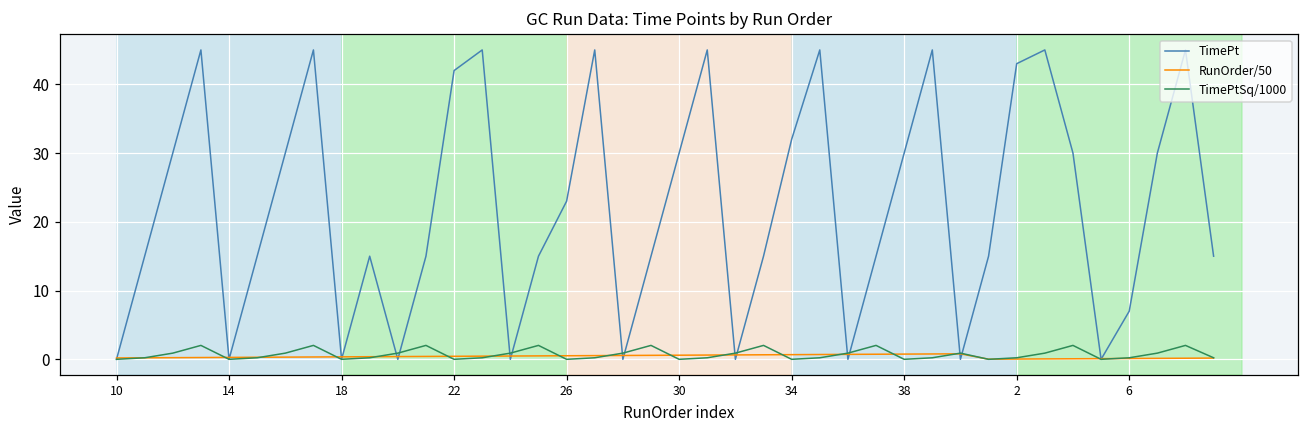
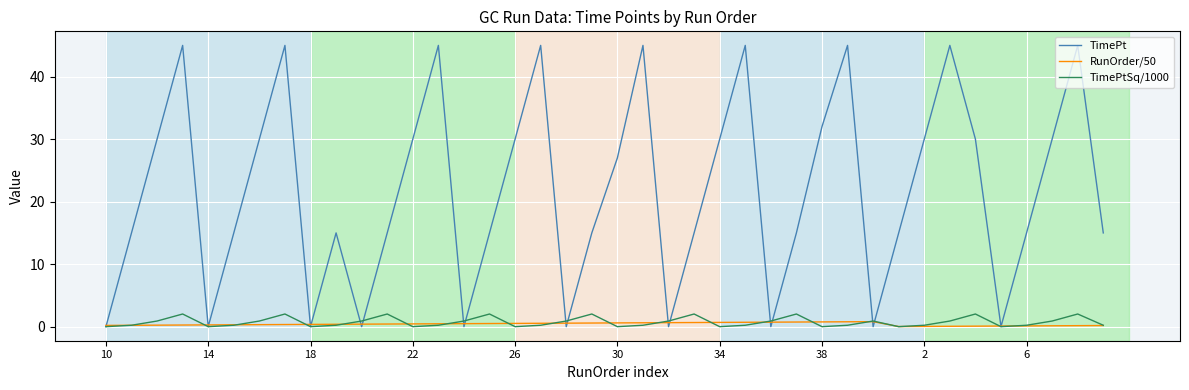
TimePt, 22: 42 -> 30
TimePt, 26: 23 -> 30
TimePt, 30: 30 -> 27
TimePt, 34: 32 -> 30
TimePt, 38: 30 -> 32
TimePt, 2: 43 -> 30
TimePt, 6: 7 -> 15
